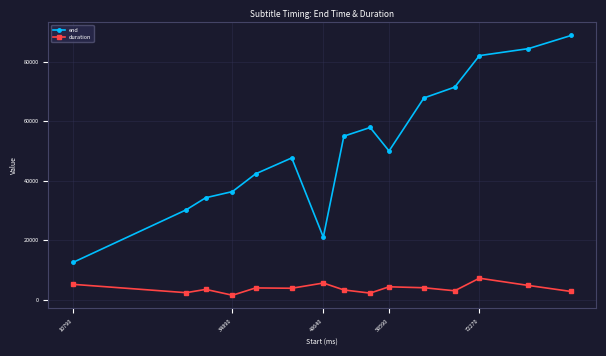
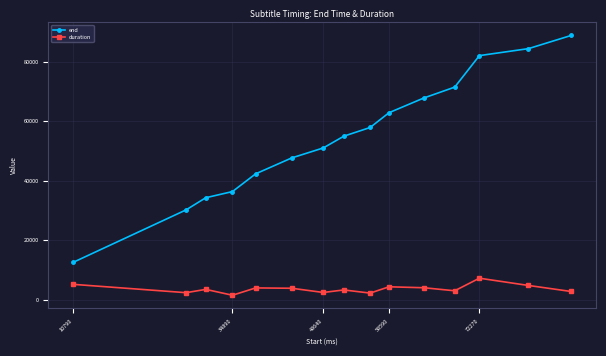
end, 48640: 21000 -> 51000
duration, 48640: 6000 -> 2000
end, 58590: 50000 -> 63000
